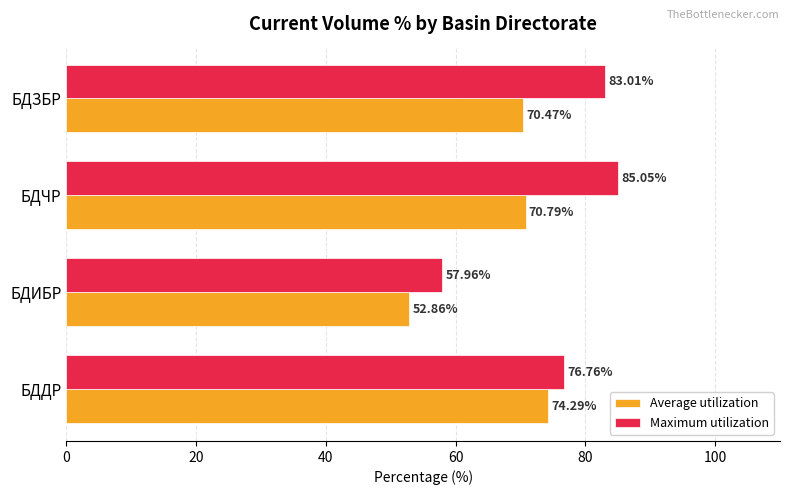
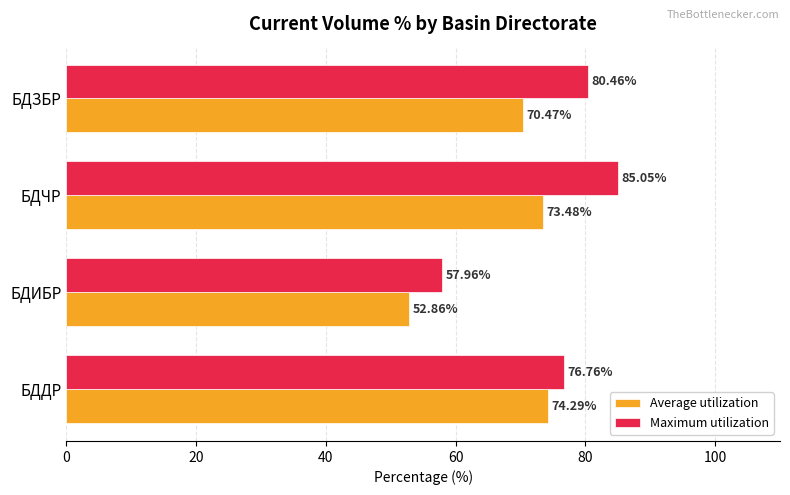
Maximum utilization, БДЗБР: 83.01% -> 80.46%
Average utilization, БДЧР: 70.79% -> 73.48%
